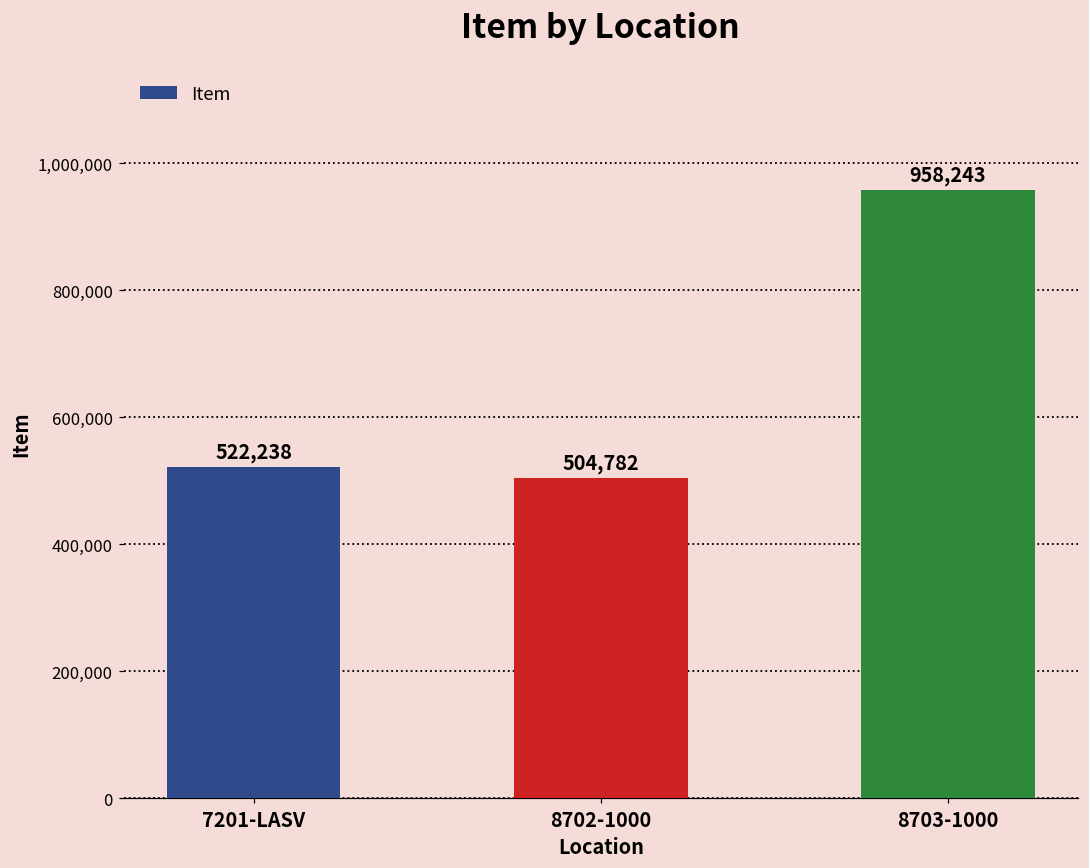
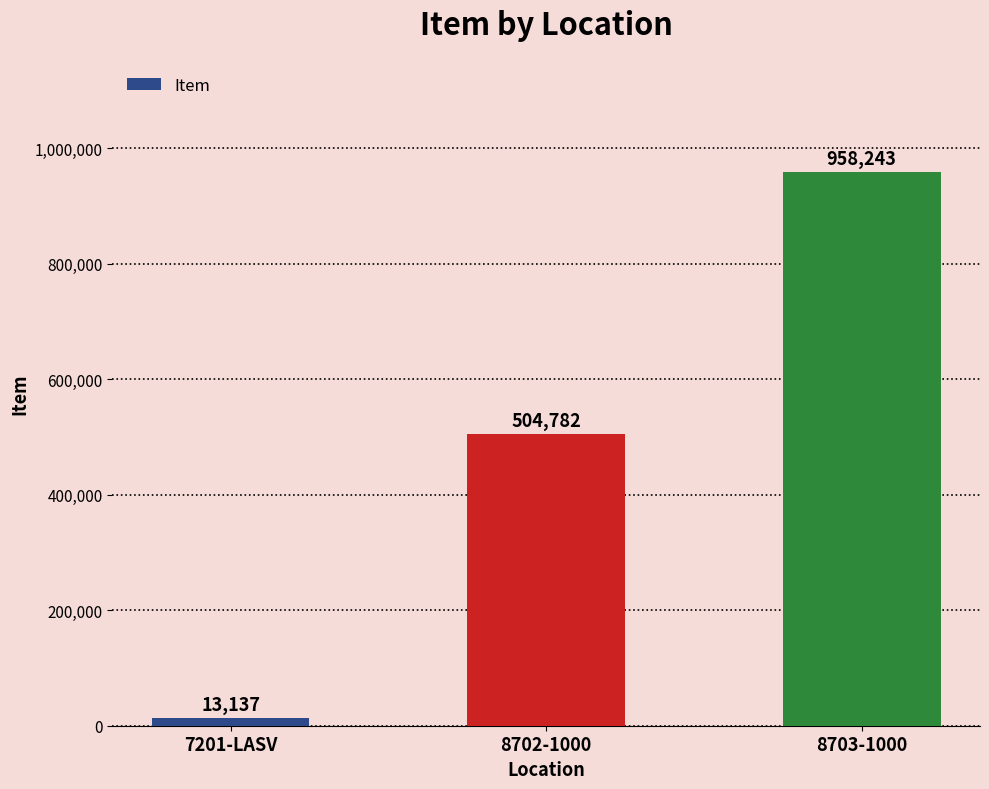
7201-LASV: 522,238 -> 13,137
